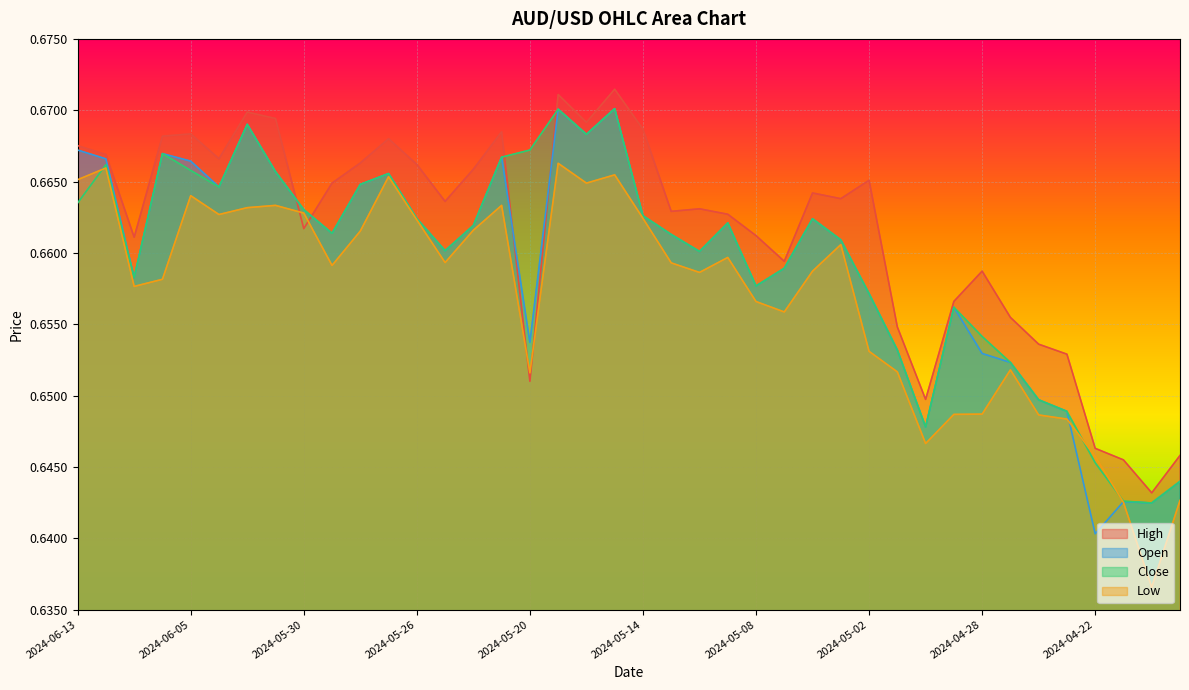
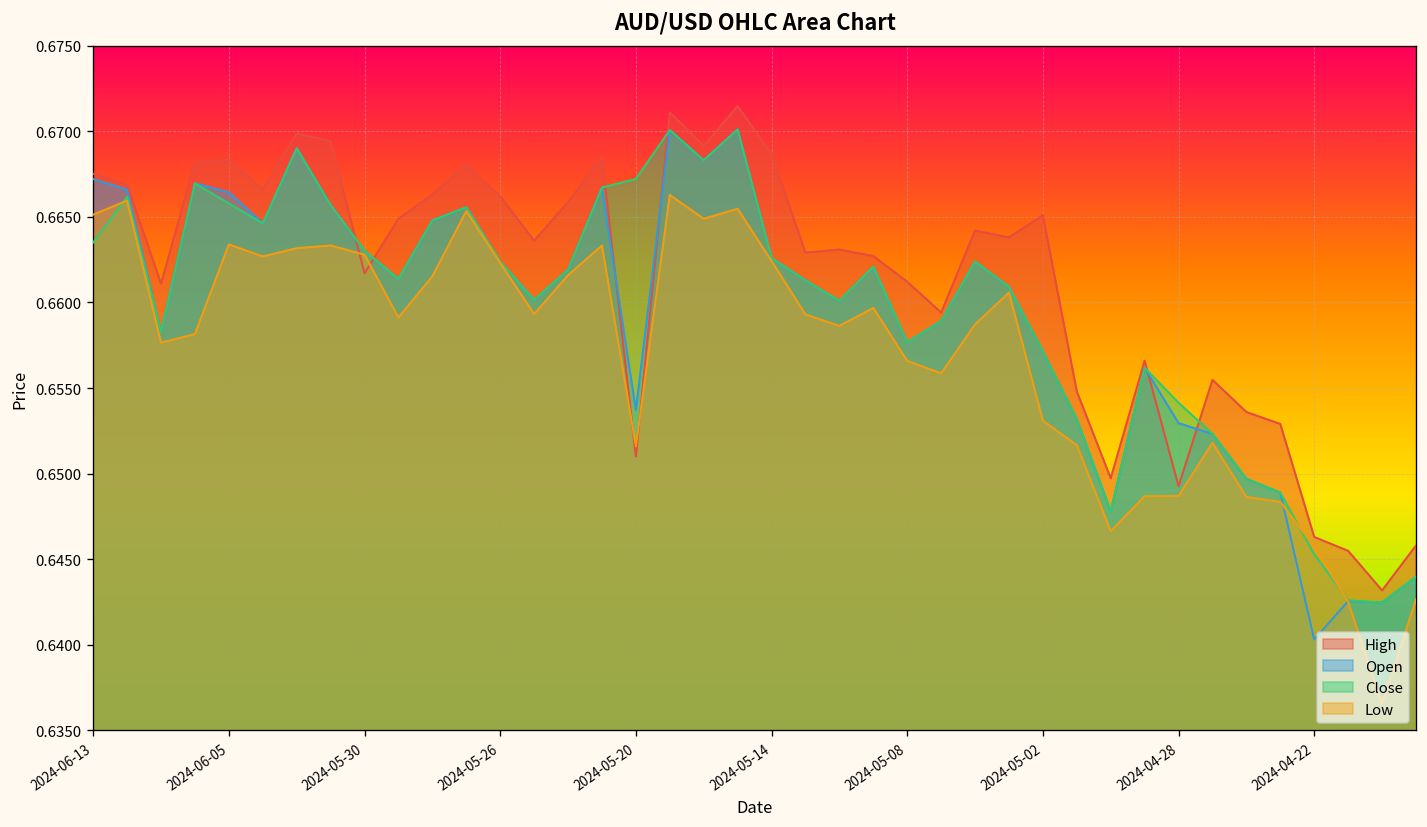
Low, 2024-06-05: 0.6640 -> 0.6634
High, 2024-04-28: 0.6587 -> 0.6493
